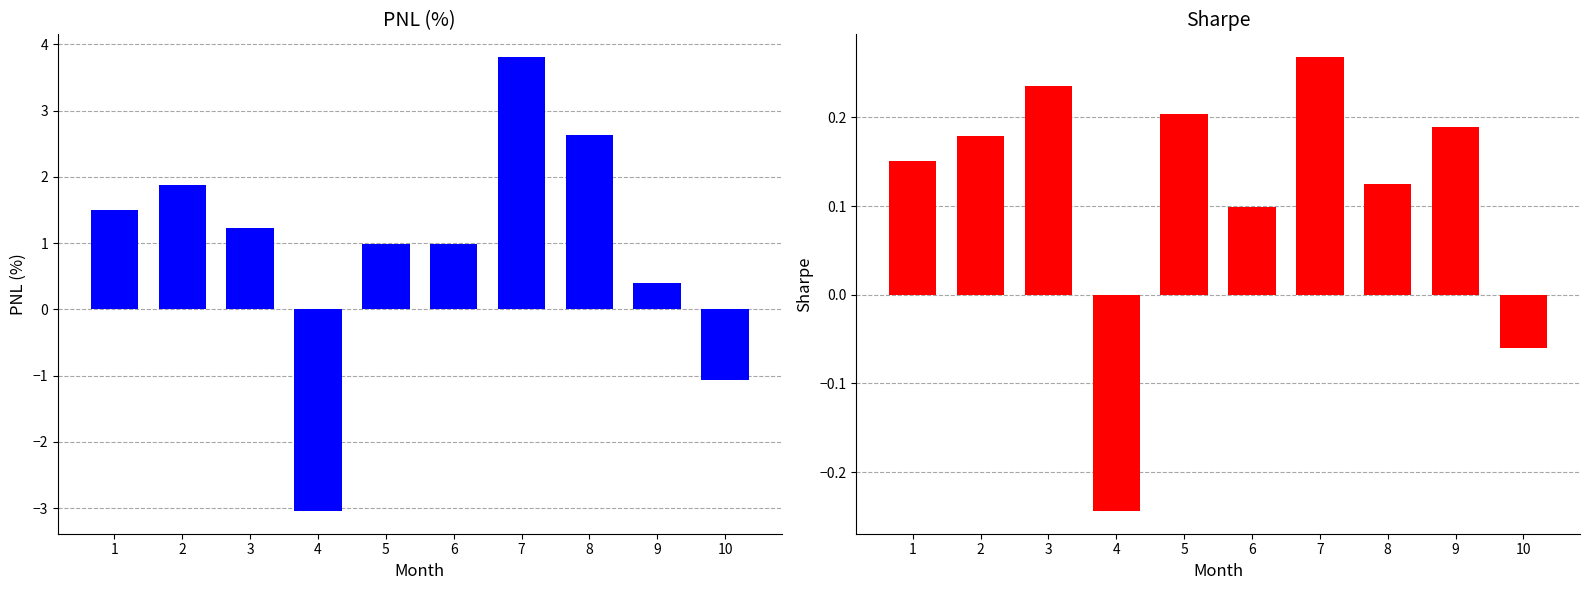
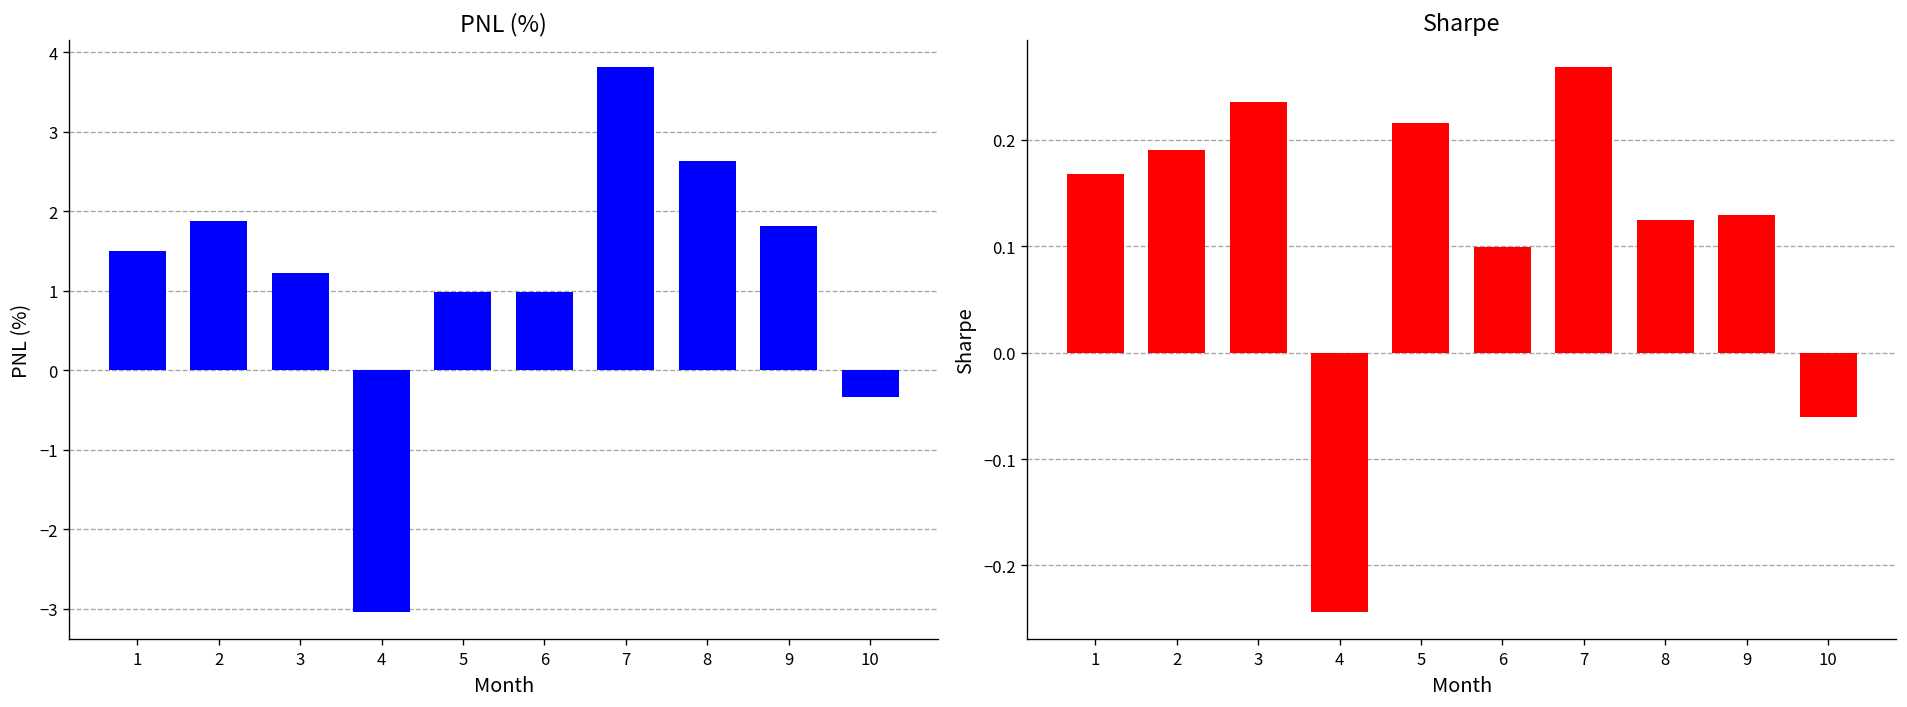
PNL (%), 9: 0.4 -> 1.8
PNL (%), 10: -1.1 -> -0.3
Sharpe, 1: 0.15 -> 0.17
Sharpe, 2: 0.18 -> 0.19
Sharpe, 5: 0.20 -> 0.22
Sharpe, 9: 0.19 -> 0.13
